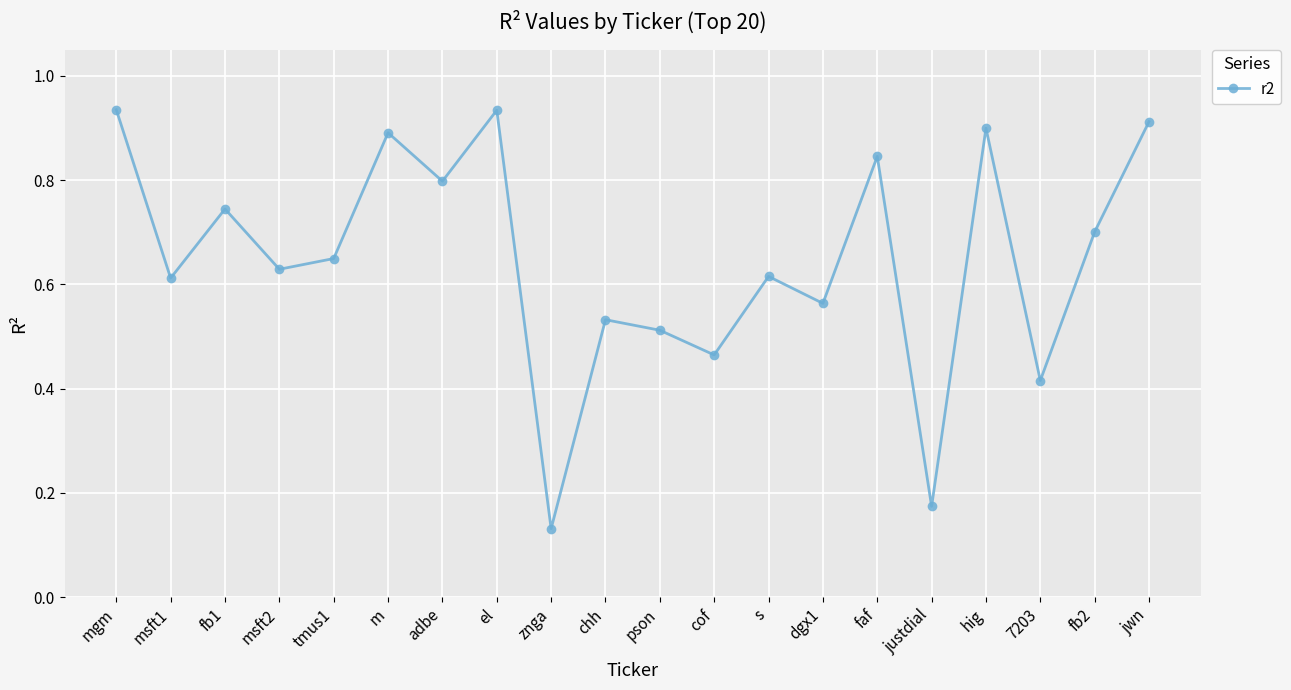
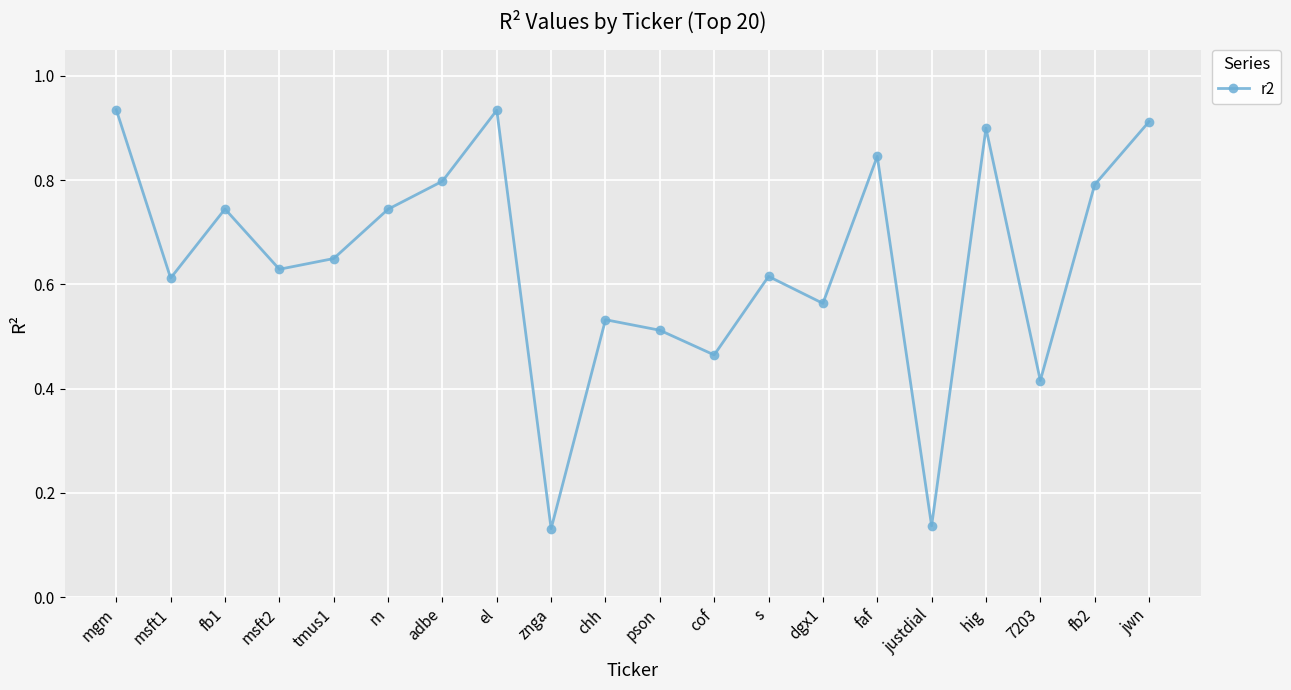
m: 0.89 -> 0.74
justdial: 0.17 -> 0.14
fb2: 0.70 -> 0.79
